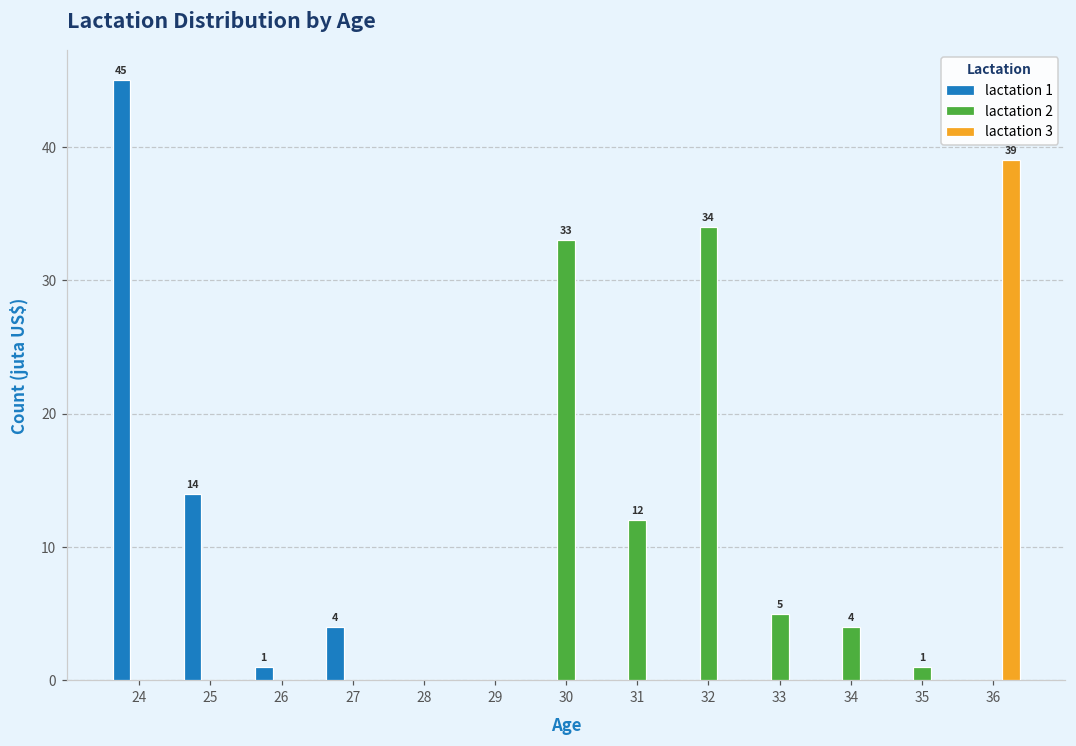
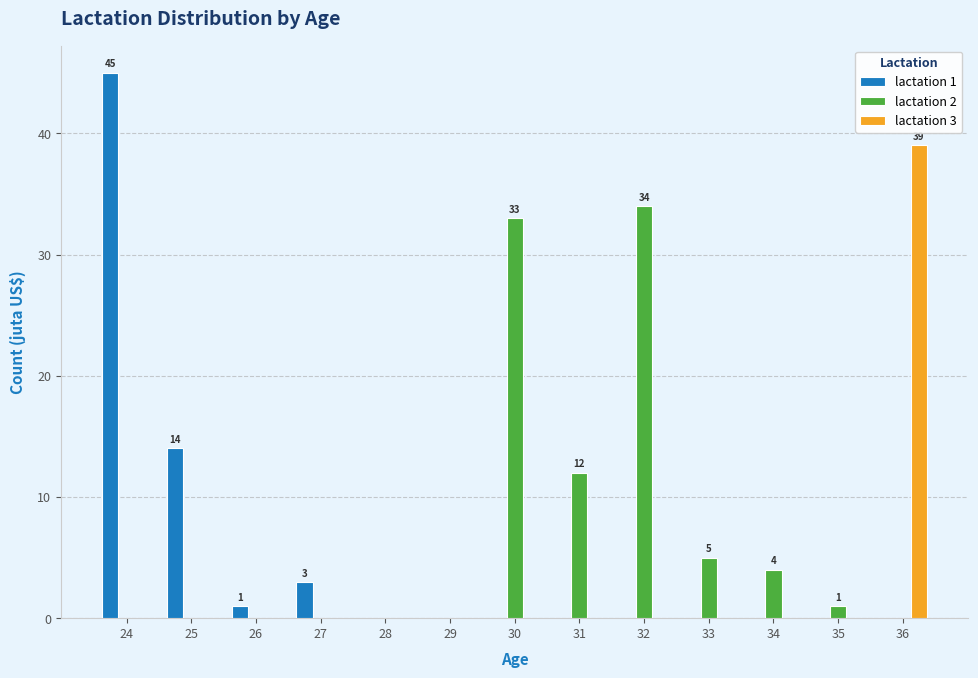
lactation 1, 27: 4 -> 3
